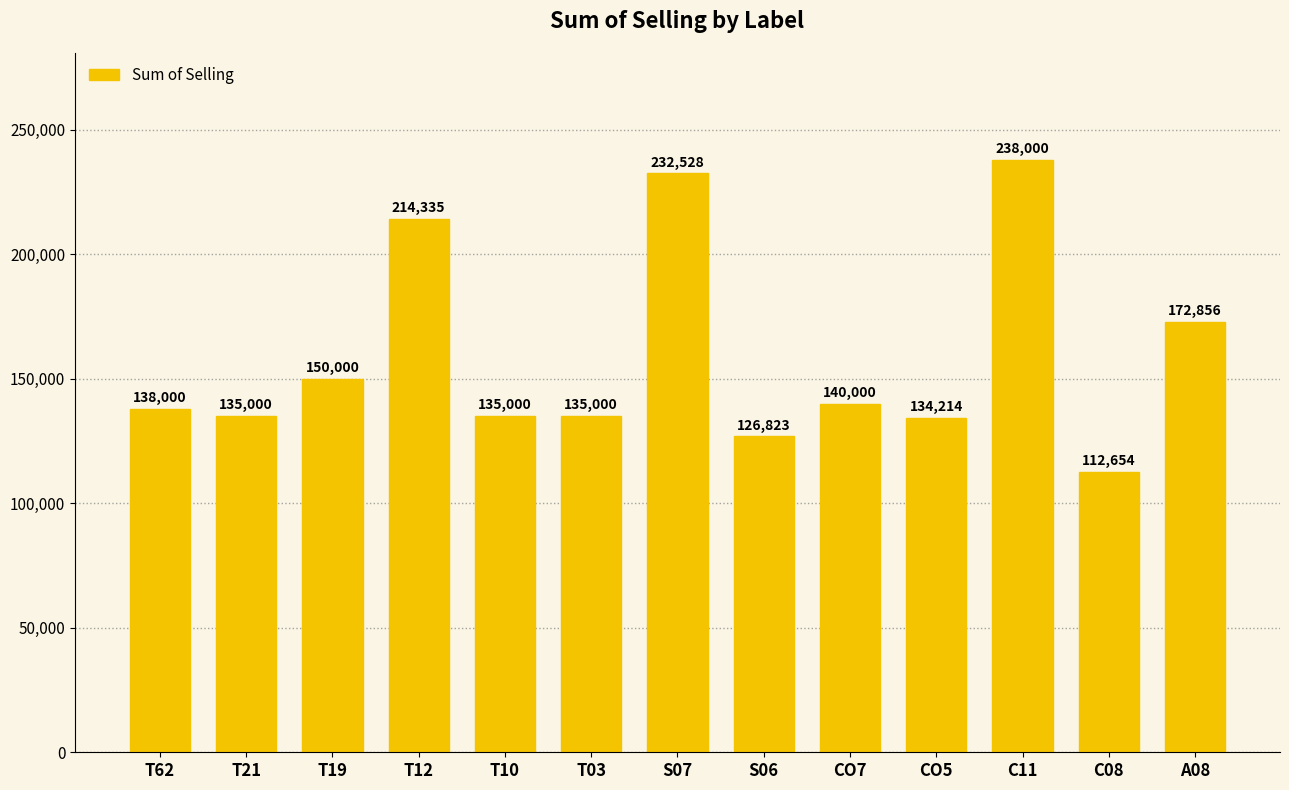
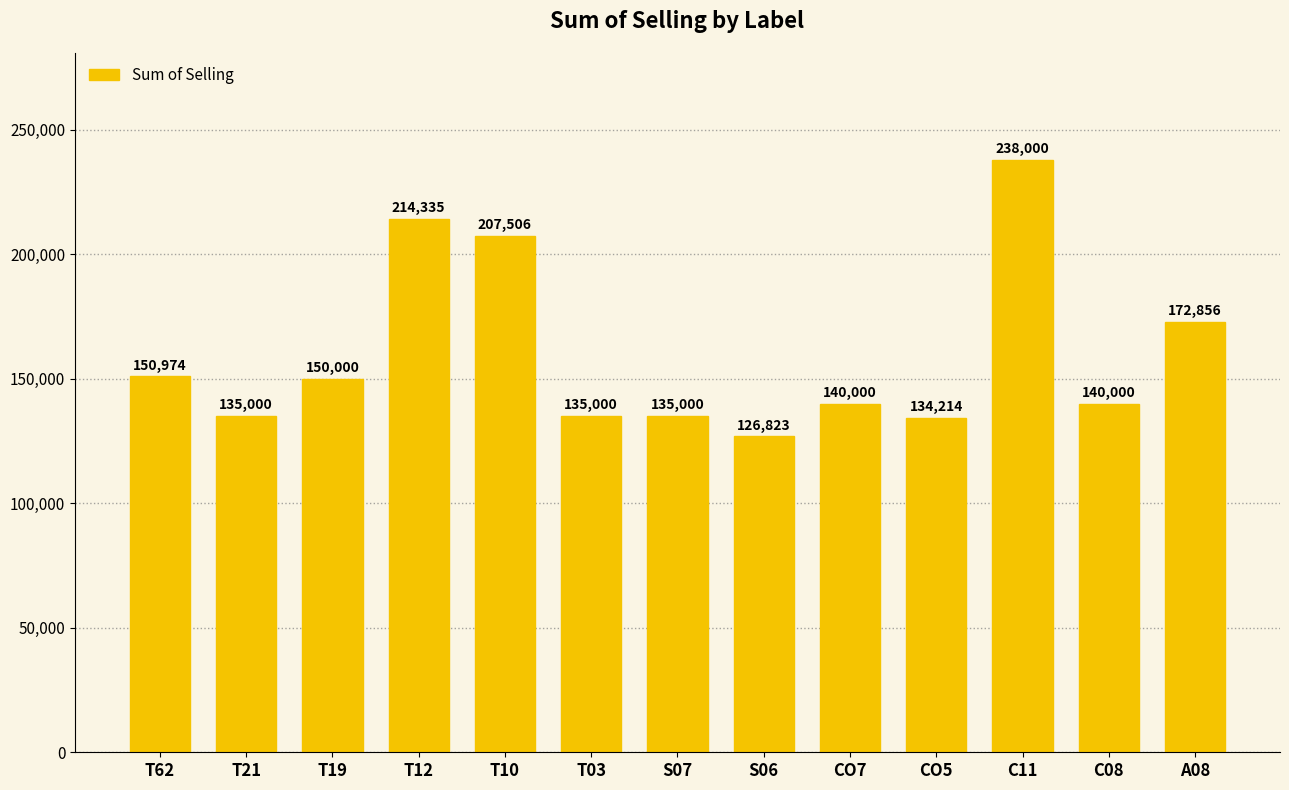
T62: 138,000 -> 150,974
T10: 135,000 -> 207,506
S07: 232,528 -> 135,000
C08: 112,654 -> 140,000
